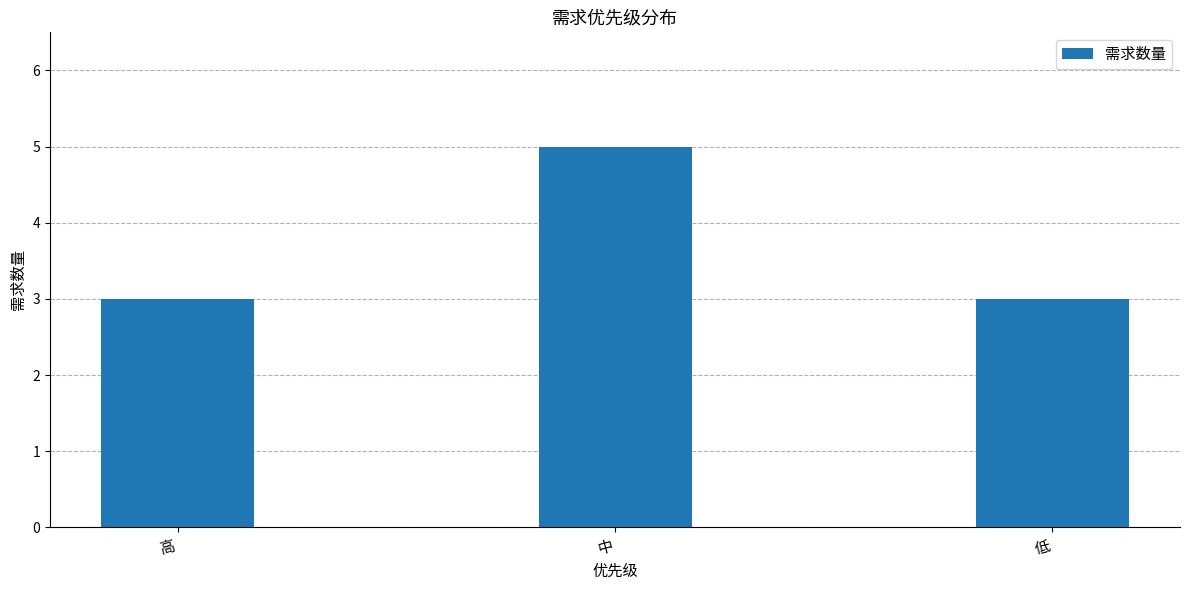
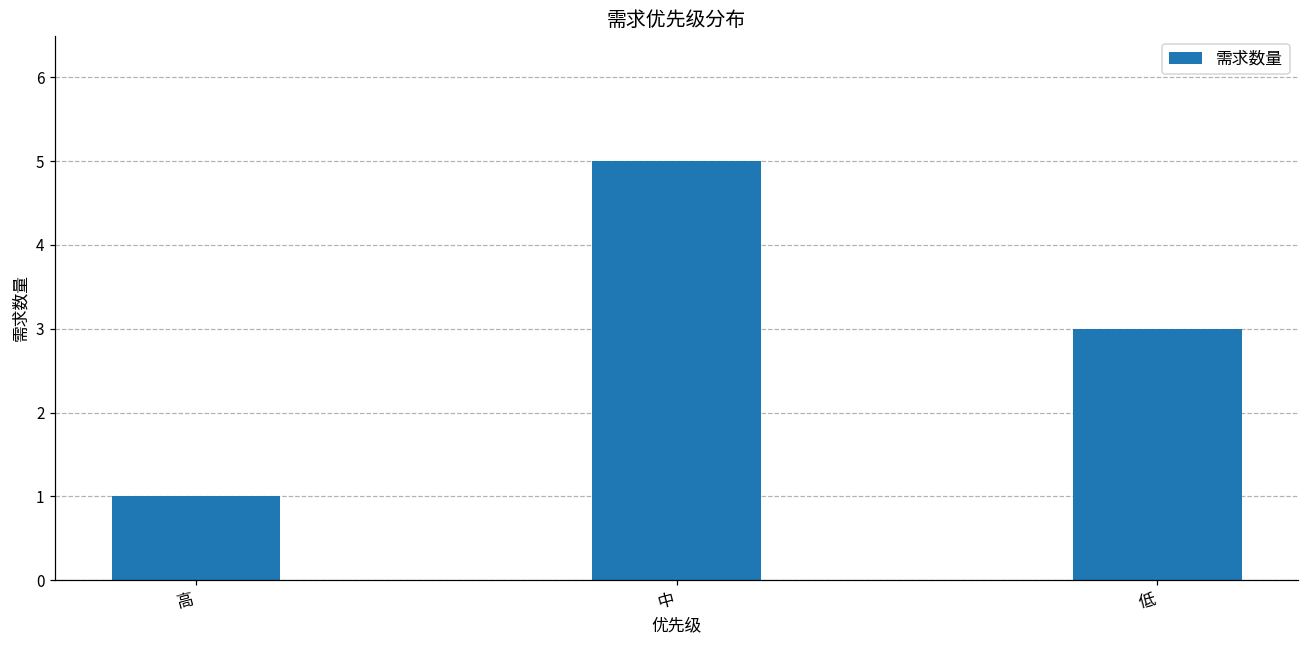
高: 3 -> 1
